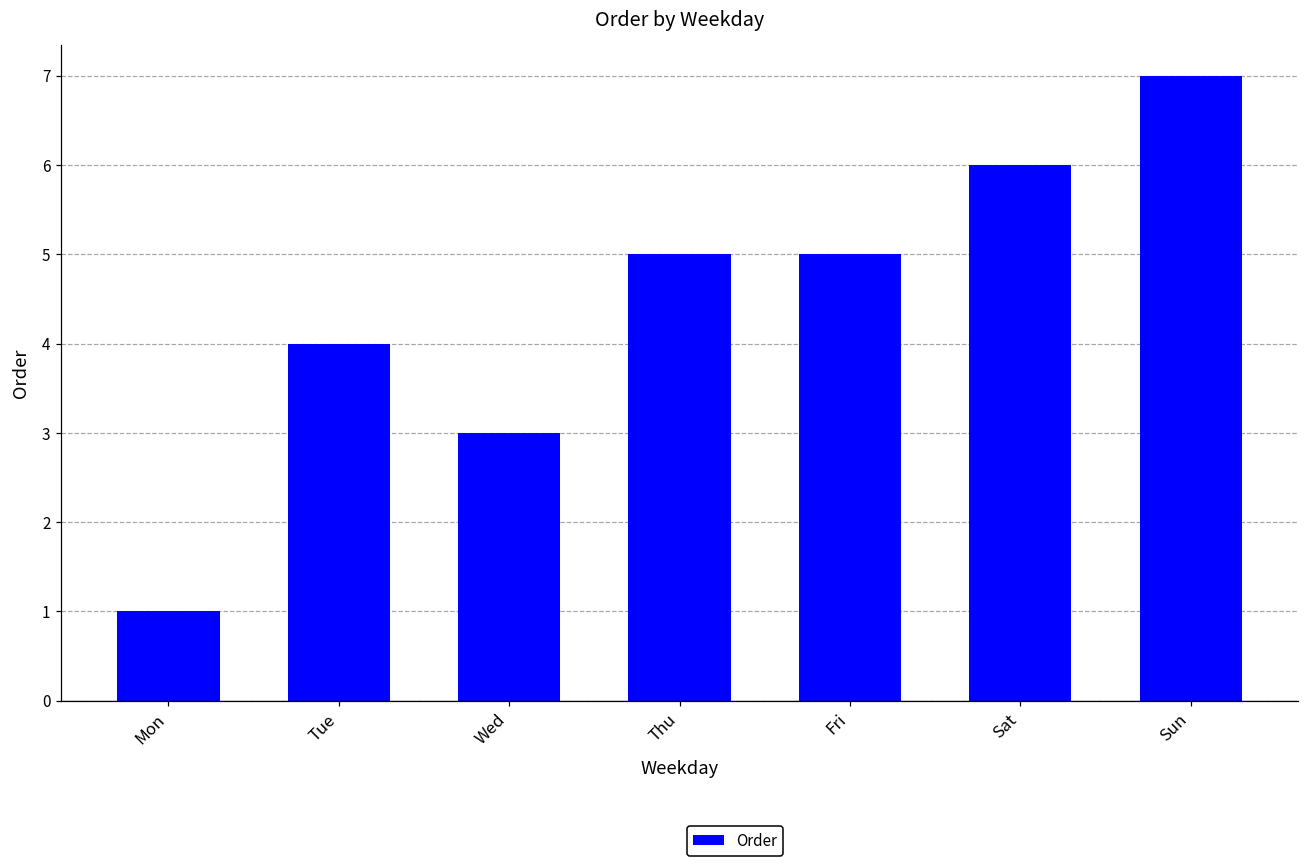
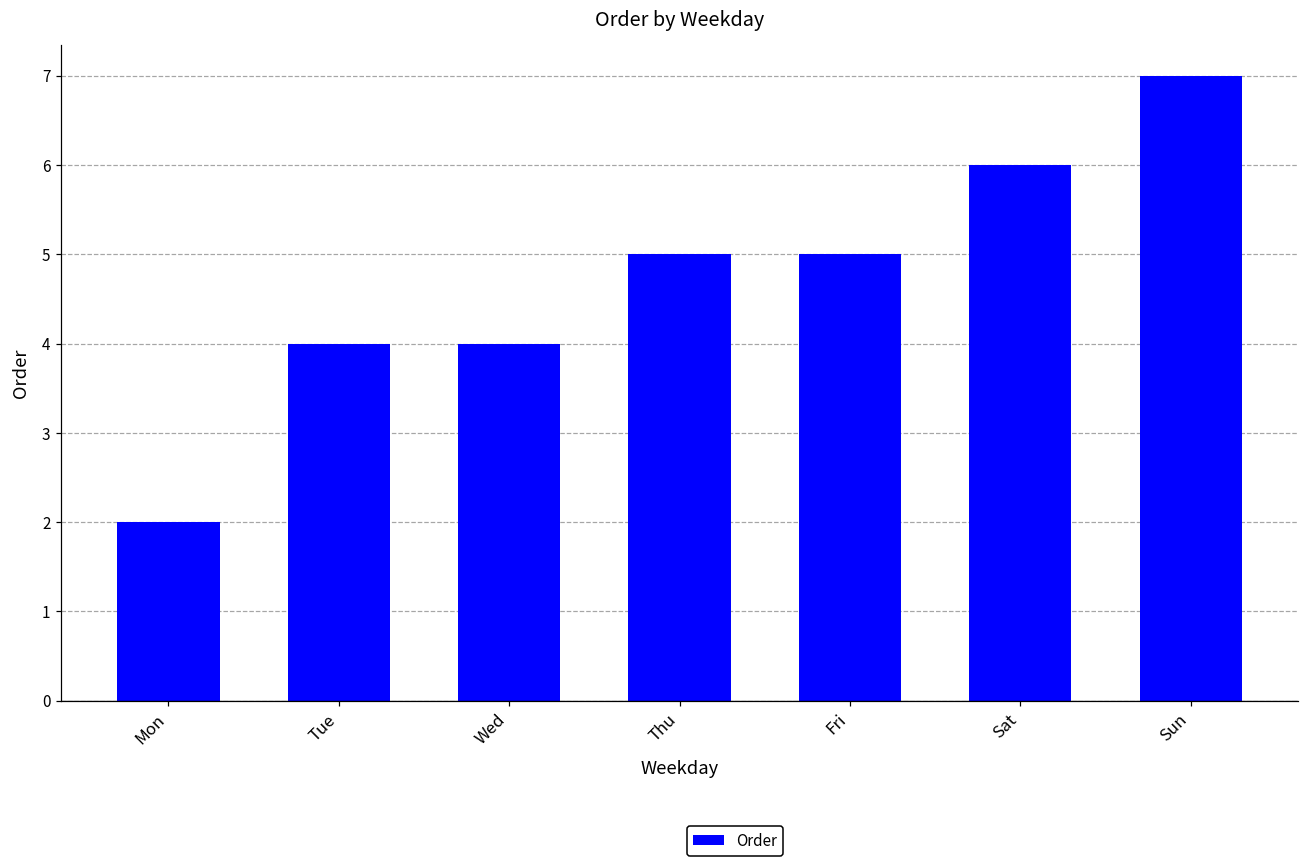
Mon: 1 -> 2
Wed: 3 -> 4
